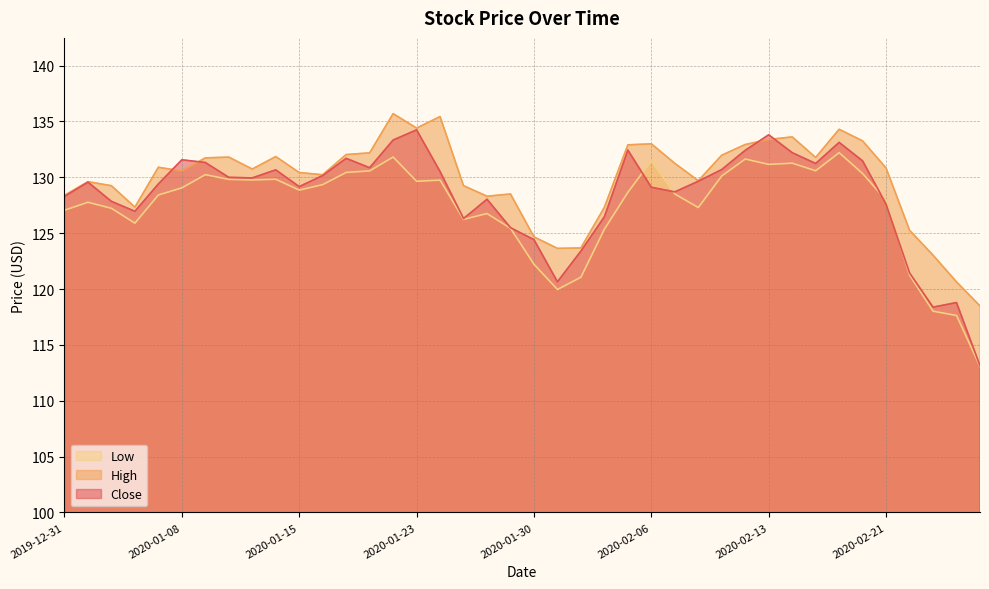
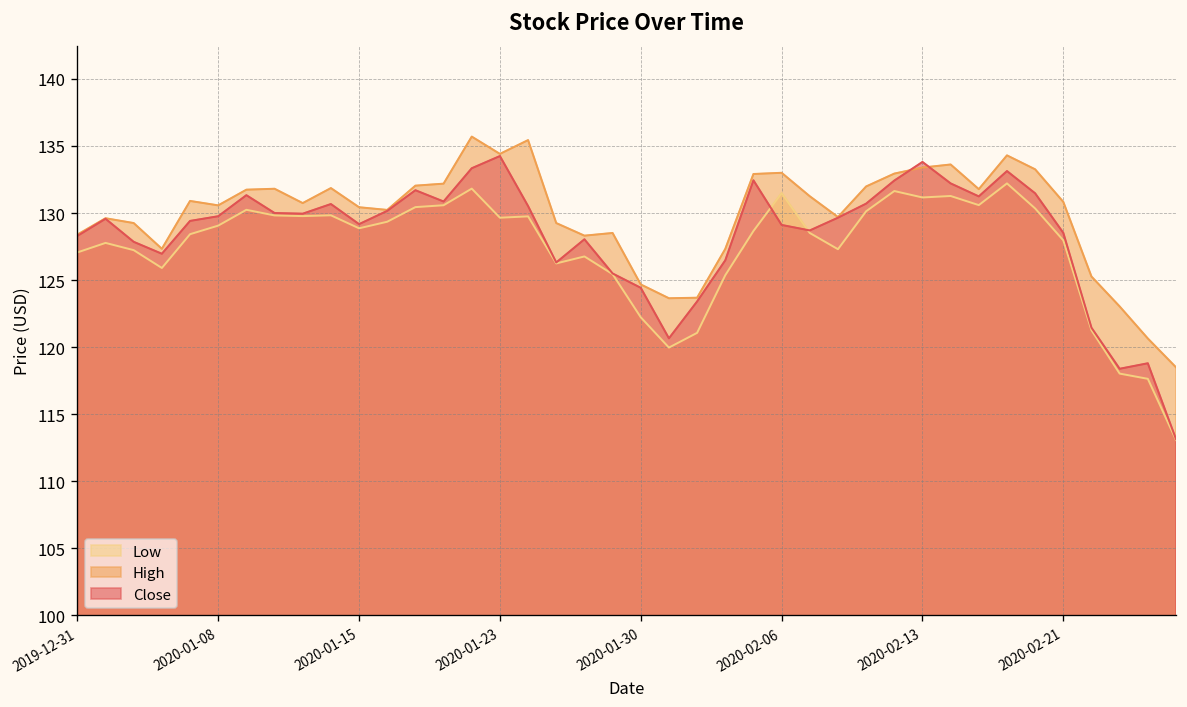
Close, 2020-01-08: 131.6 -> 129.8
Close, 2020-02-21: 127.6 -> 128.5
